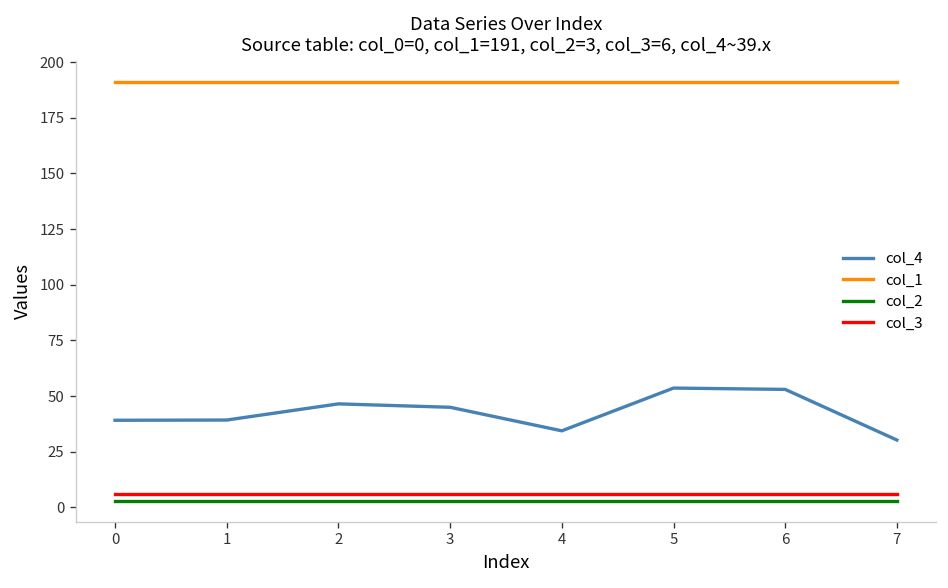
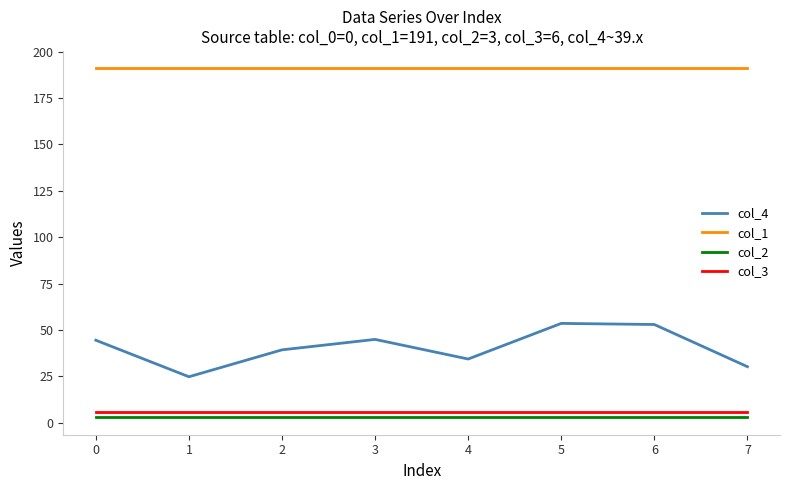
col_4, 0: 39 -> 45
col_4, 1: 39 -> 25
col_4, 2: 46 -> 39
